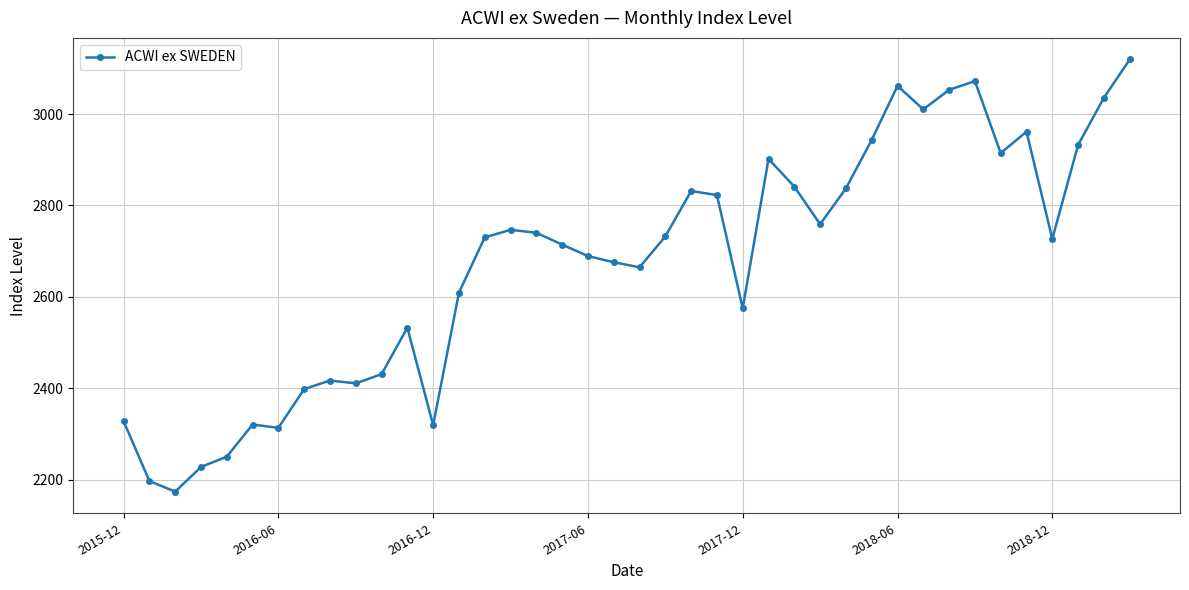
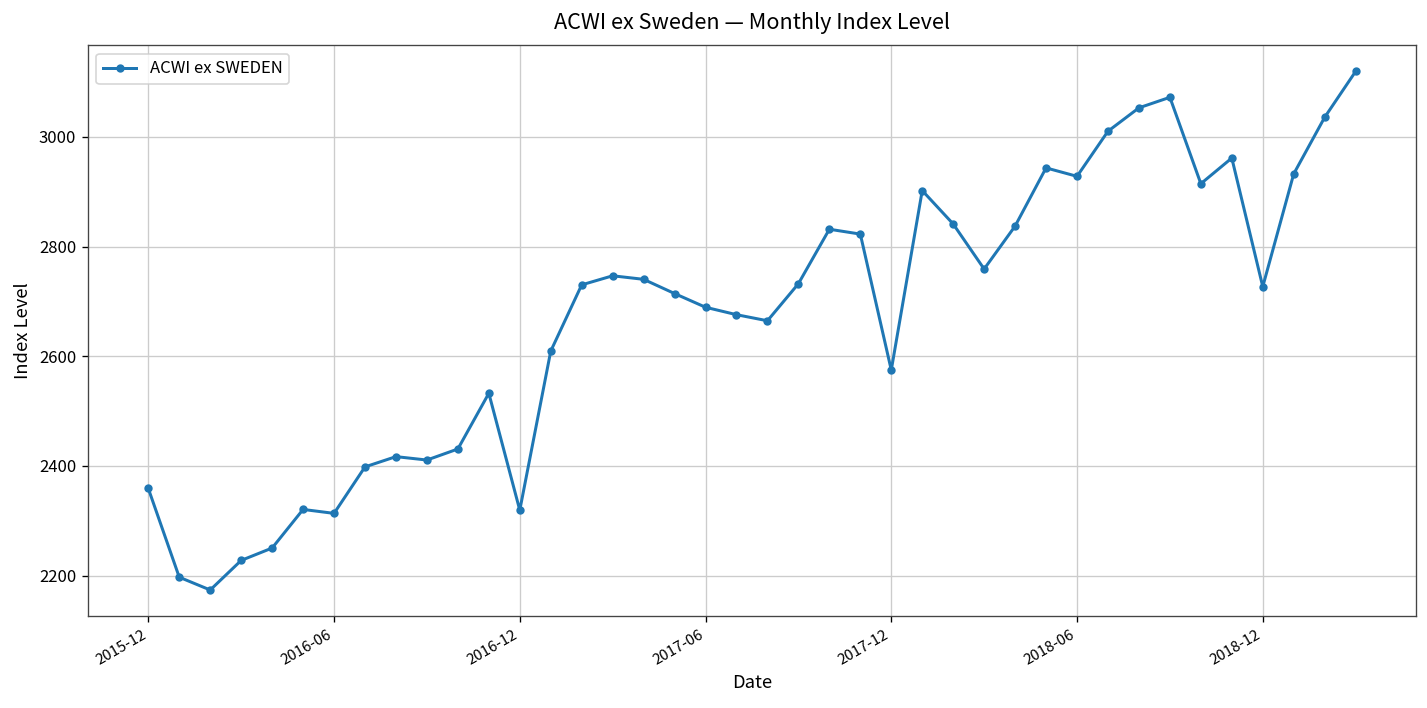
2015-12: 2330 -> 2360
2018-06: 3060 -> 2930
